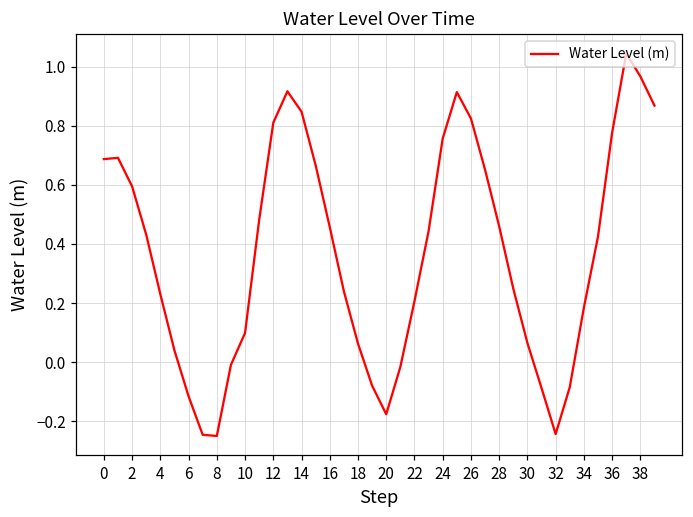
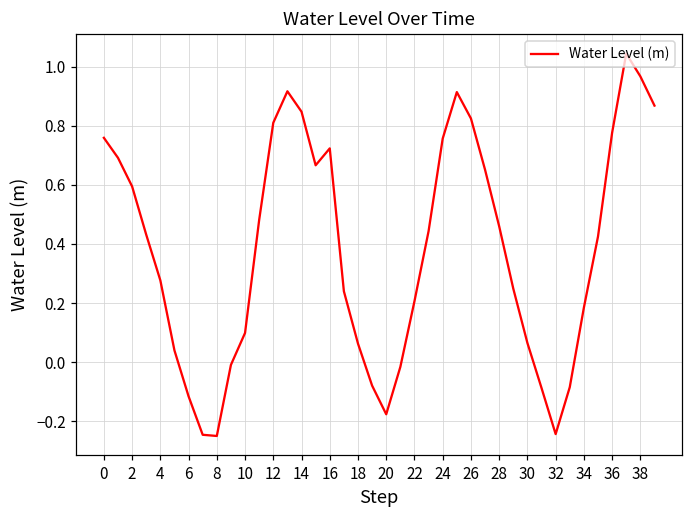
0: 0.69 -> 0.76
4: 0.23 -> 0.28
16: 0.46 -> 0.72
